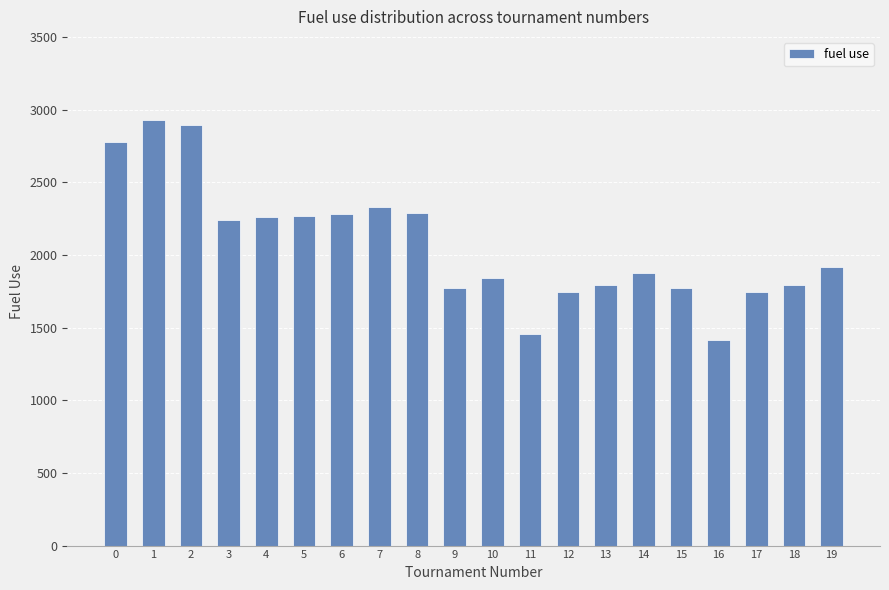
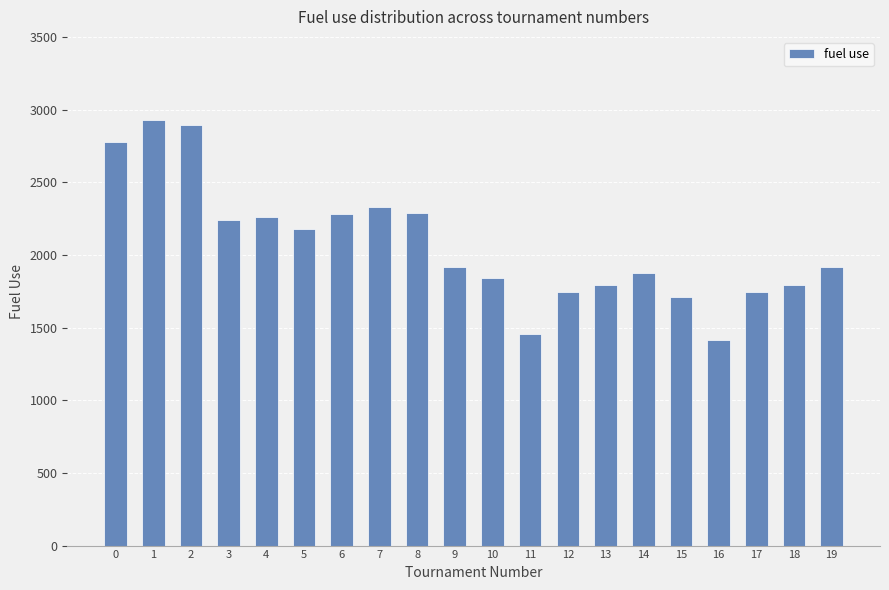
5: 2270 -> 2180
9: 1770 -> 1910
15: 1780 -> 1710
